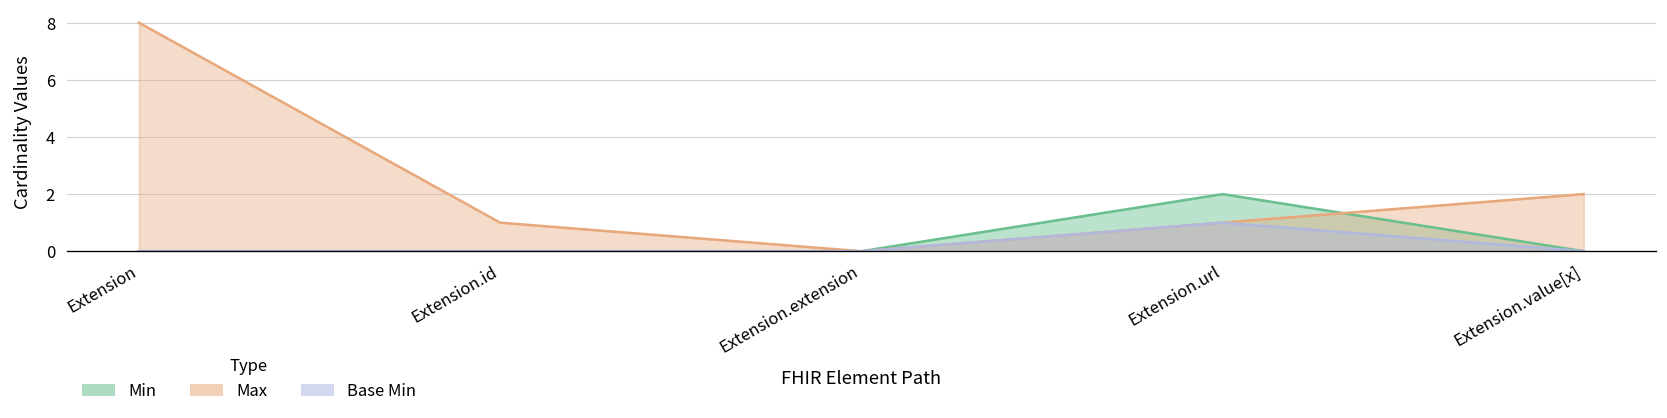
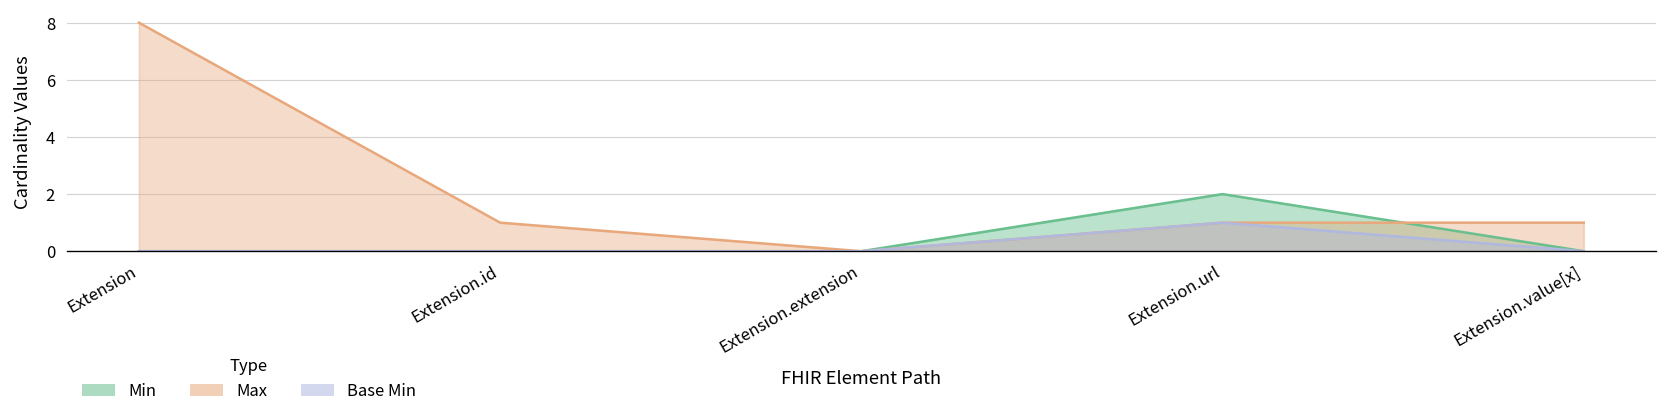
Max, Extension.value[x]: 2 -> 1
